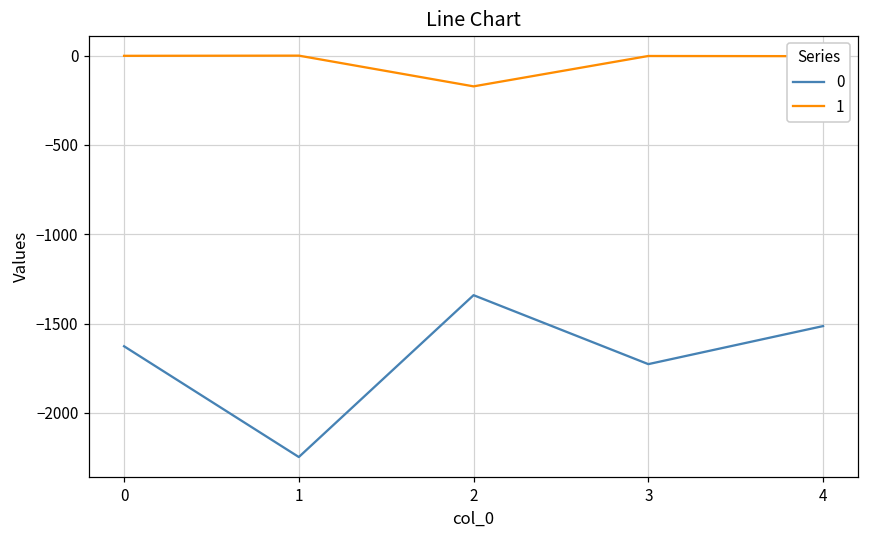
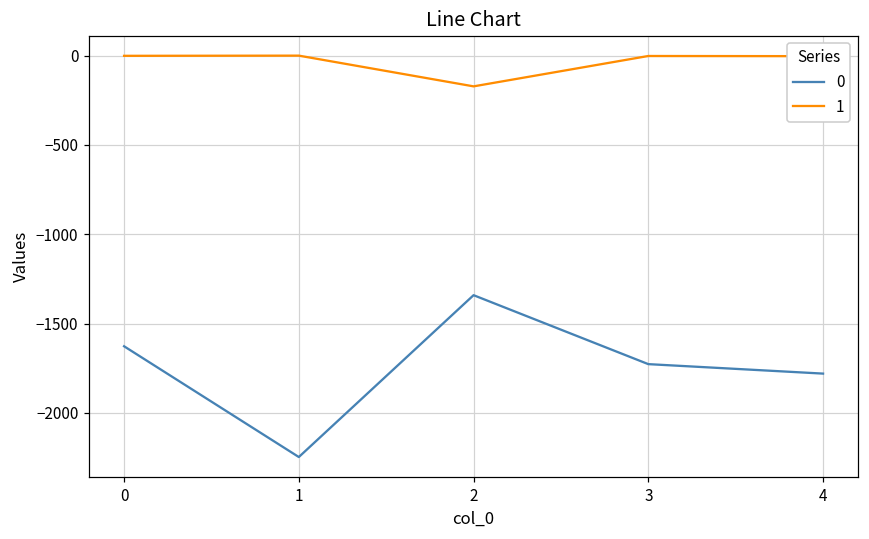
0, 4: -1510 -> -1780
